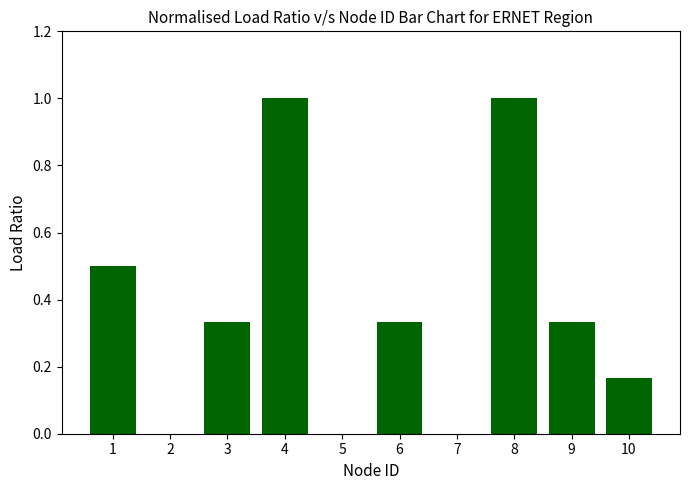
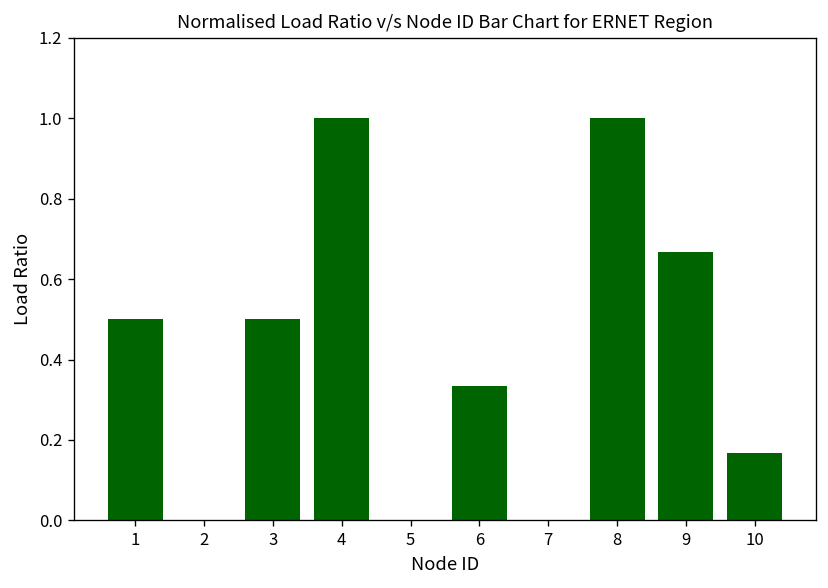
3: 0.33 -> 0.50
9: 0.33 -> 0.67
